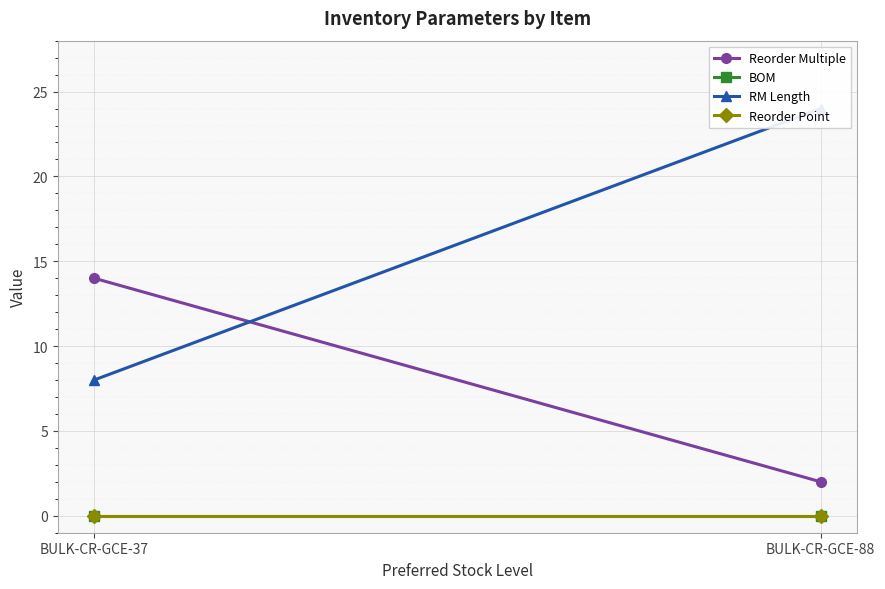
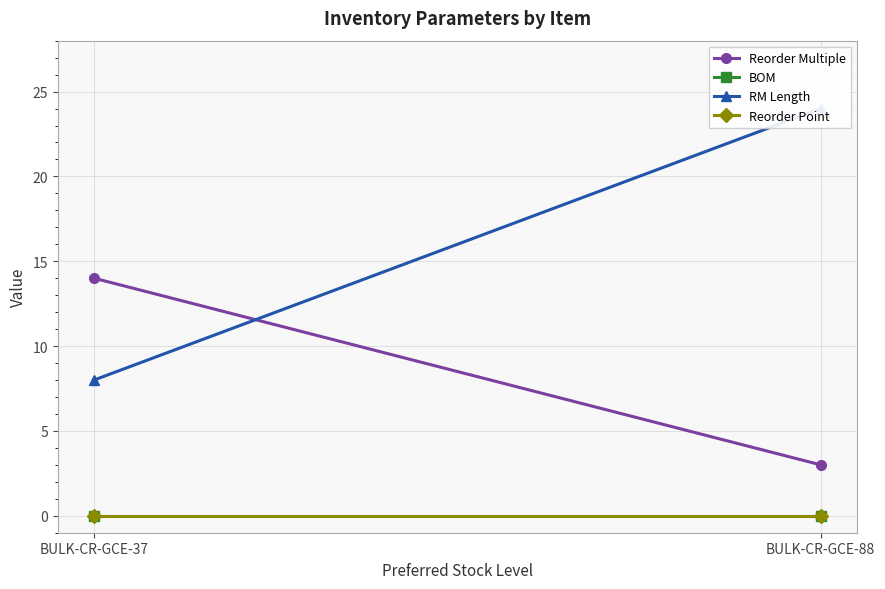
Reorder Multiple, BULK-CR-GCE-88: 2 -> 3
